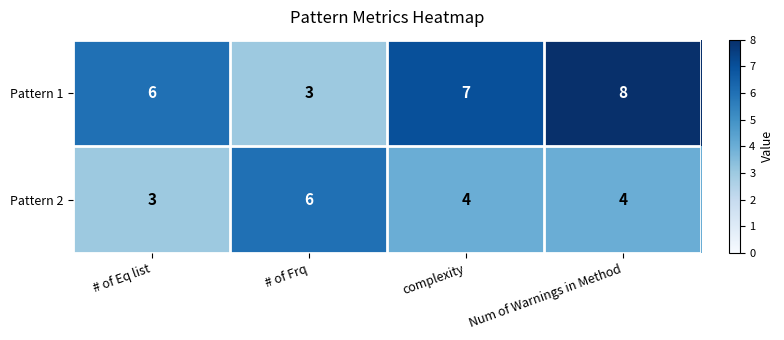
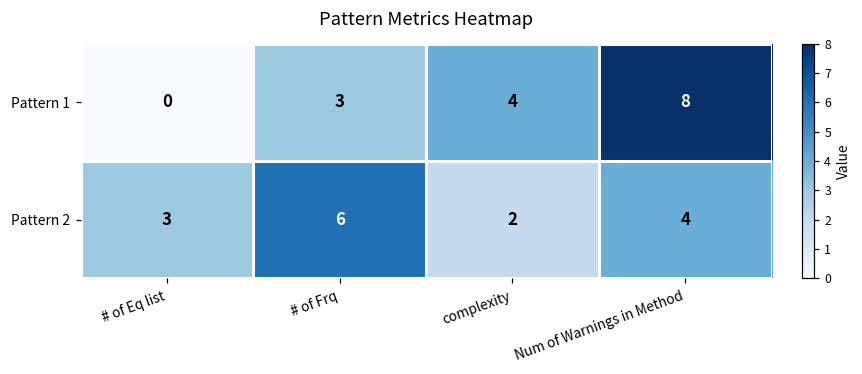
Pattern 1, # of Eq list: 6 -> 0
Pattern 1, complexity: 7 -> 4
Pattern 2, complexity: 4 -> 2
